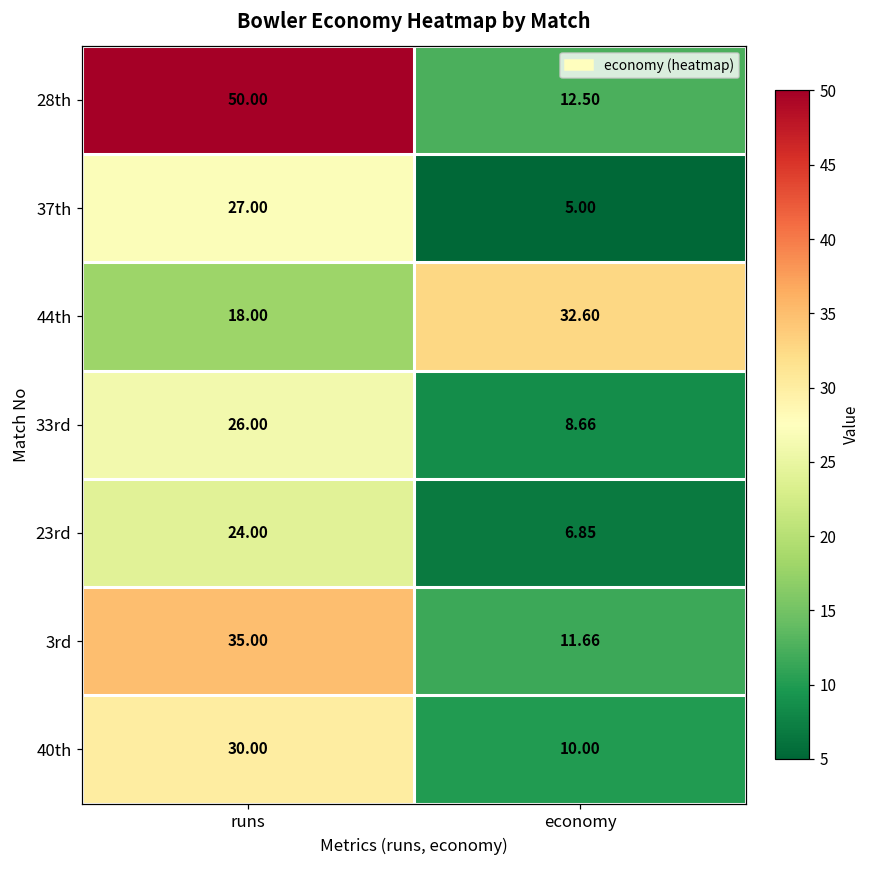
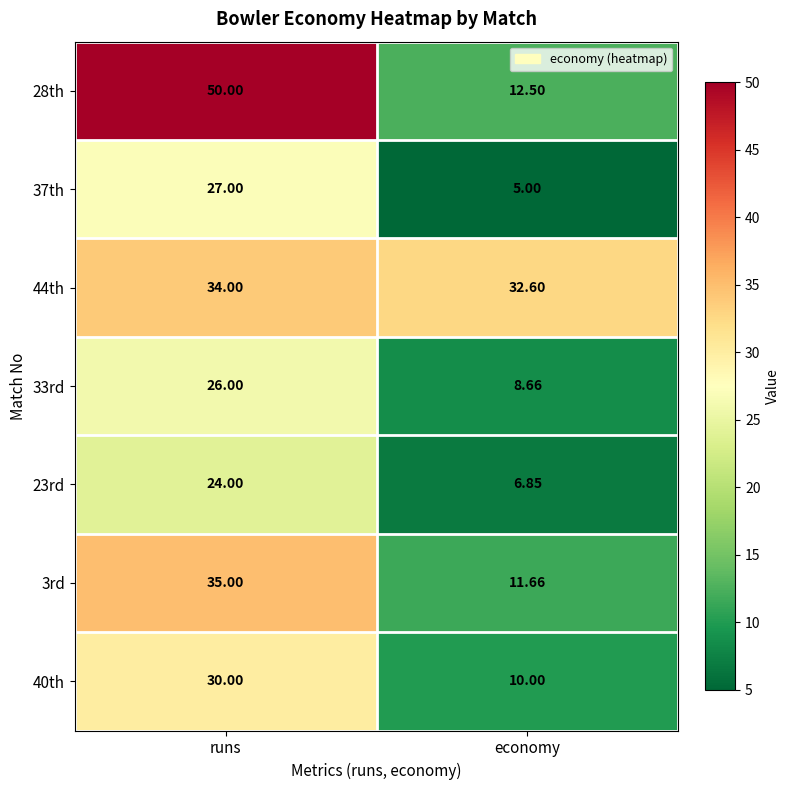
44th, runs: 18.00 -> 34.00
